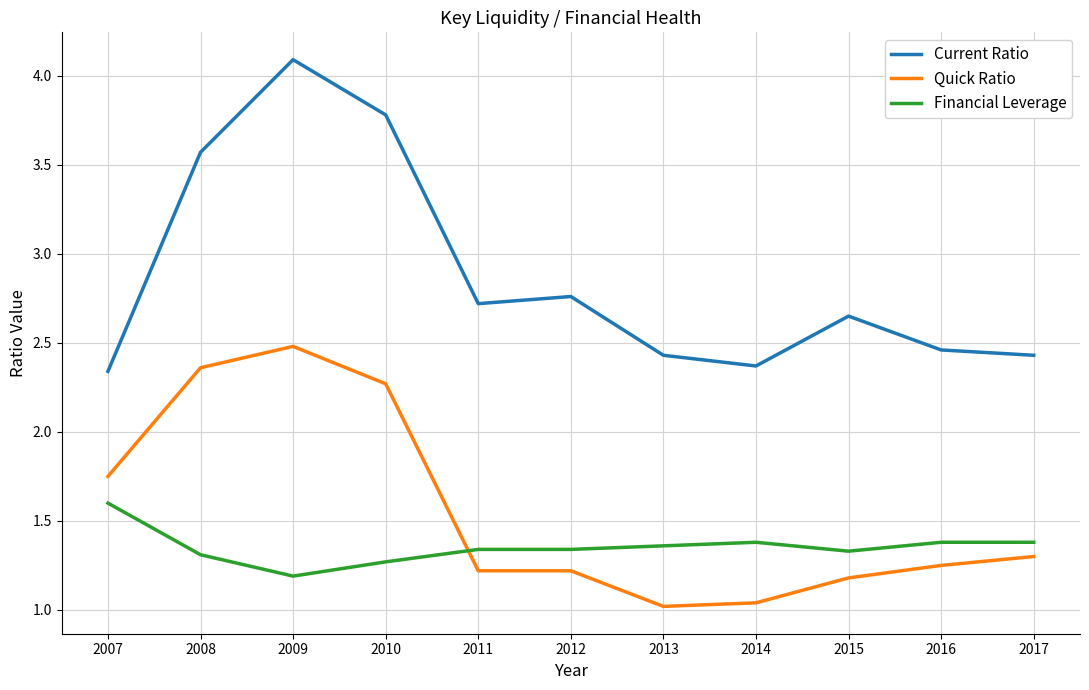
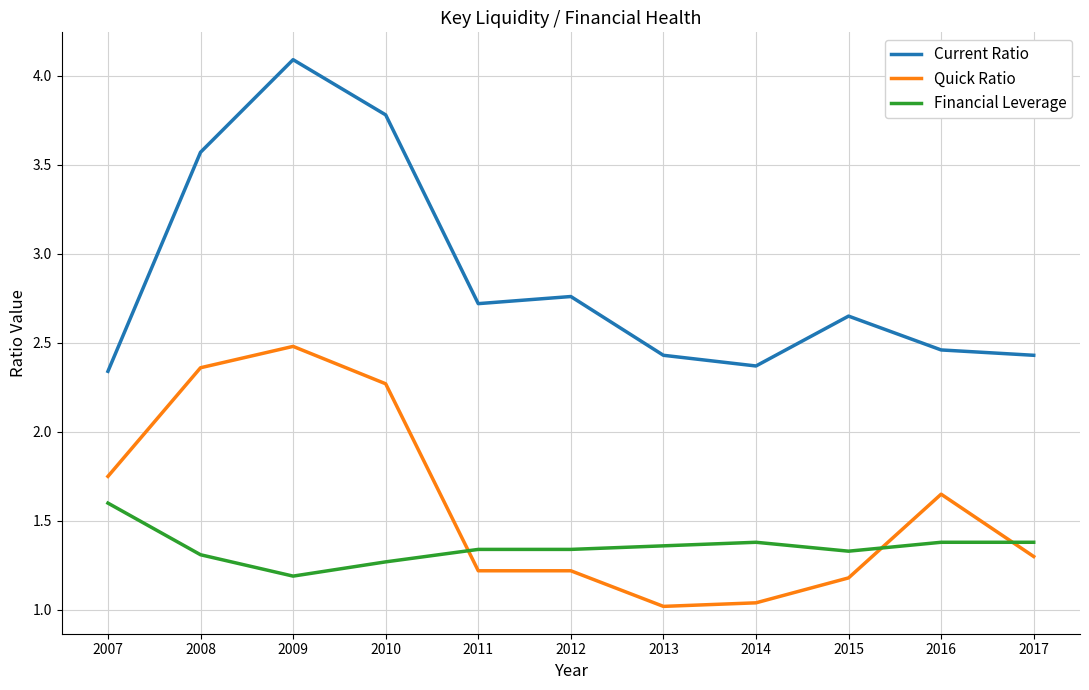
Quick Ratio, 2016: 1.25 -> 1.65
